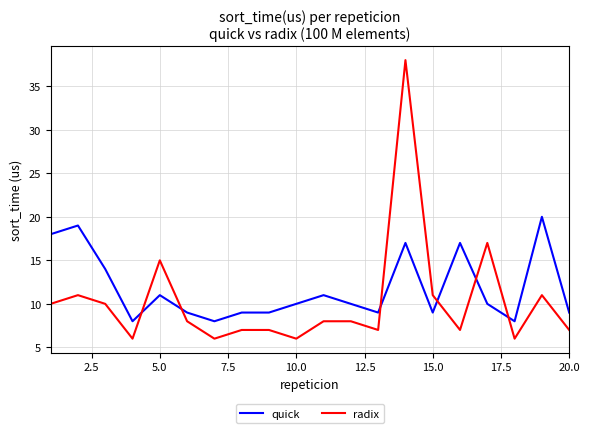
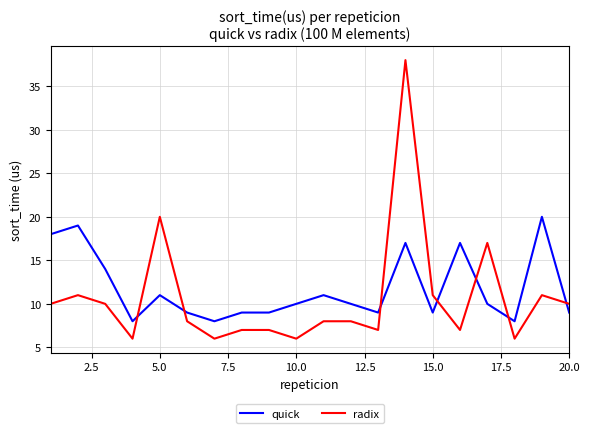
radix, 5.0: 15 -> 20
radix, 20.0: 7 -> 10
